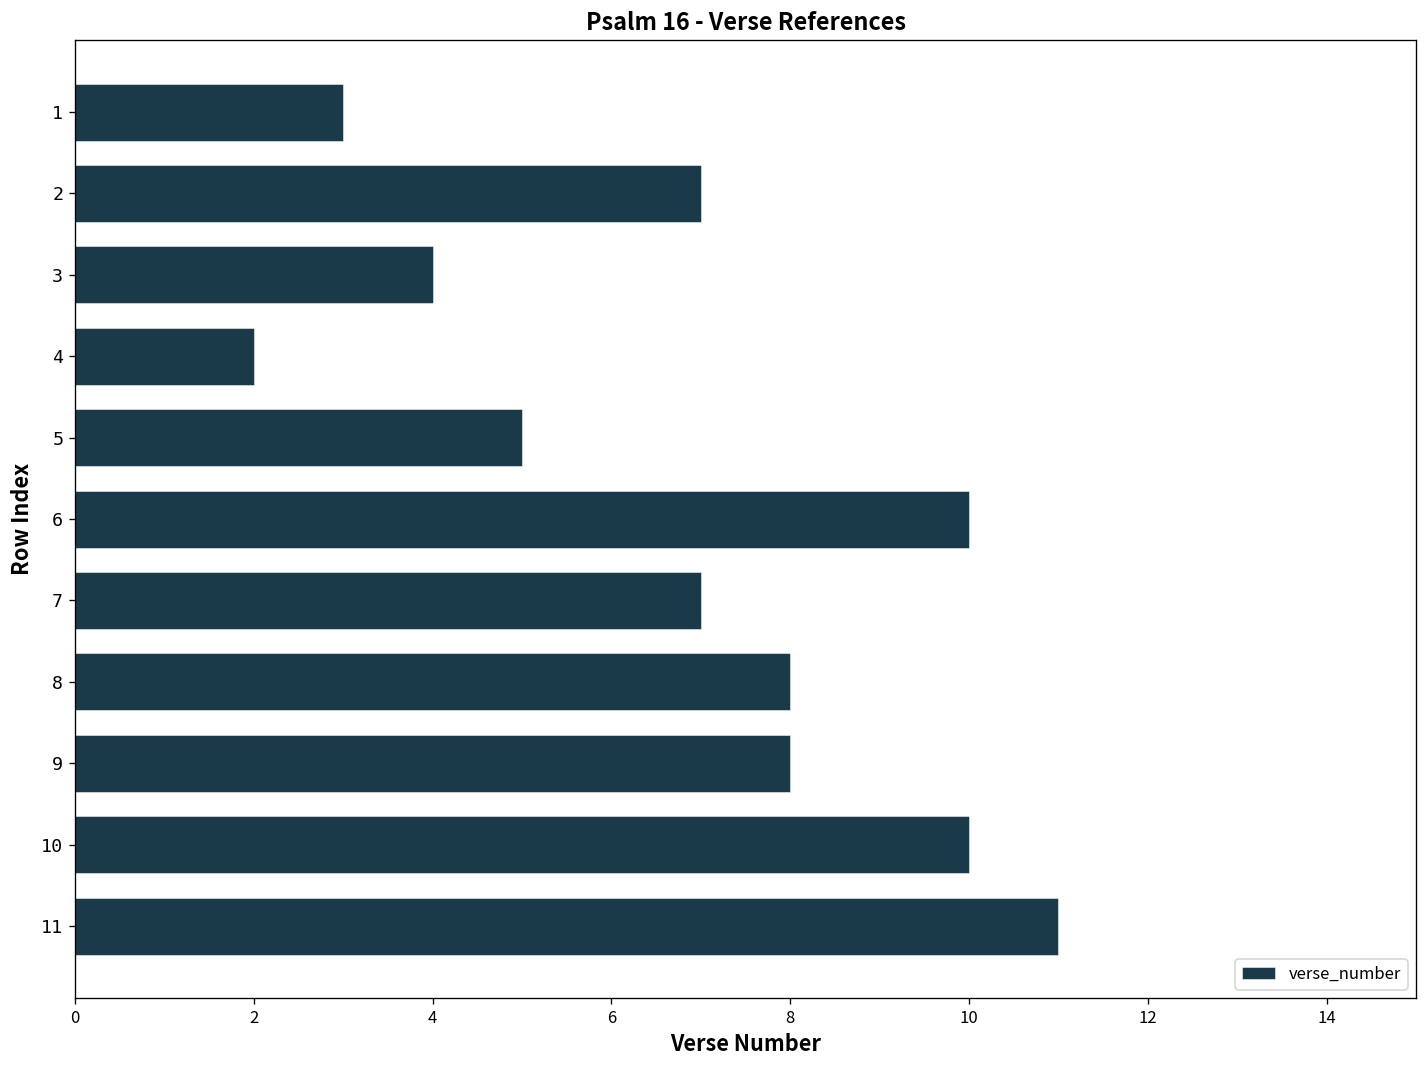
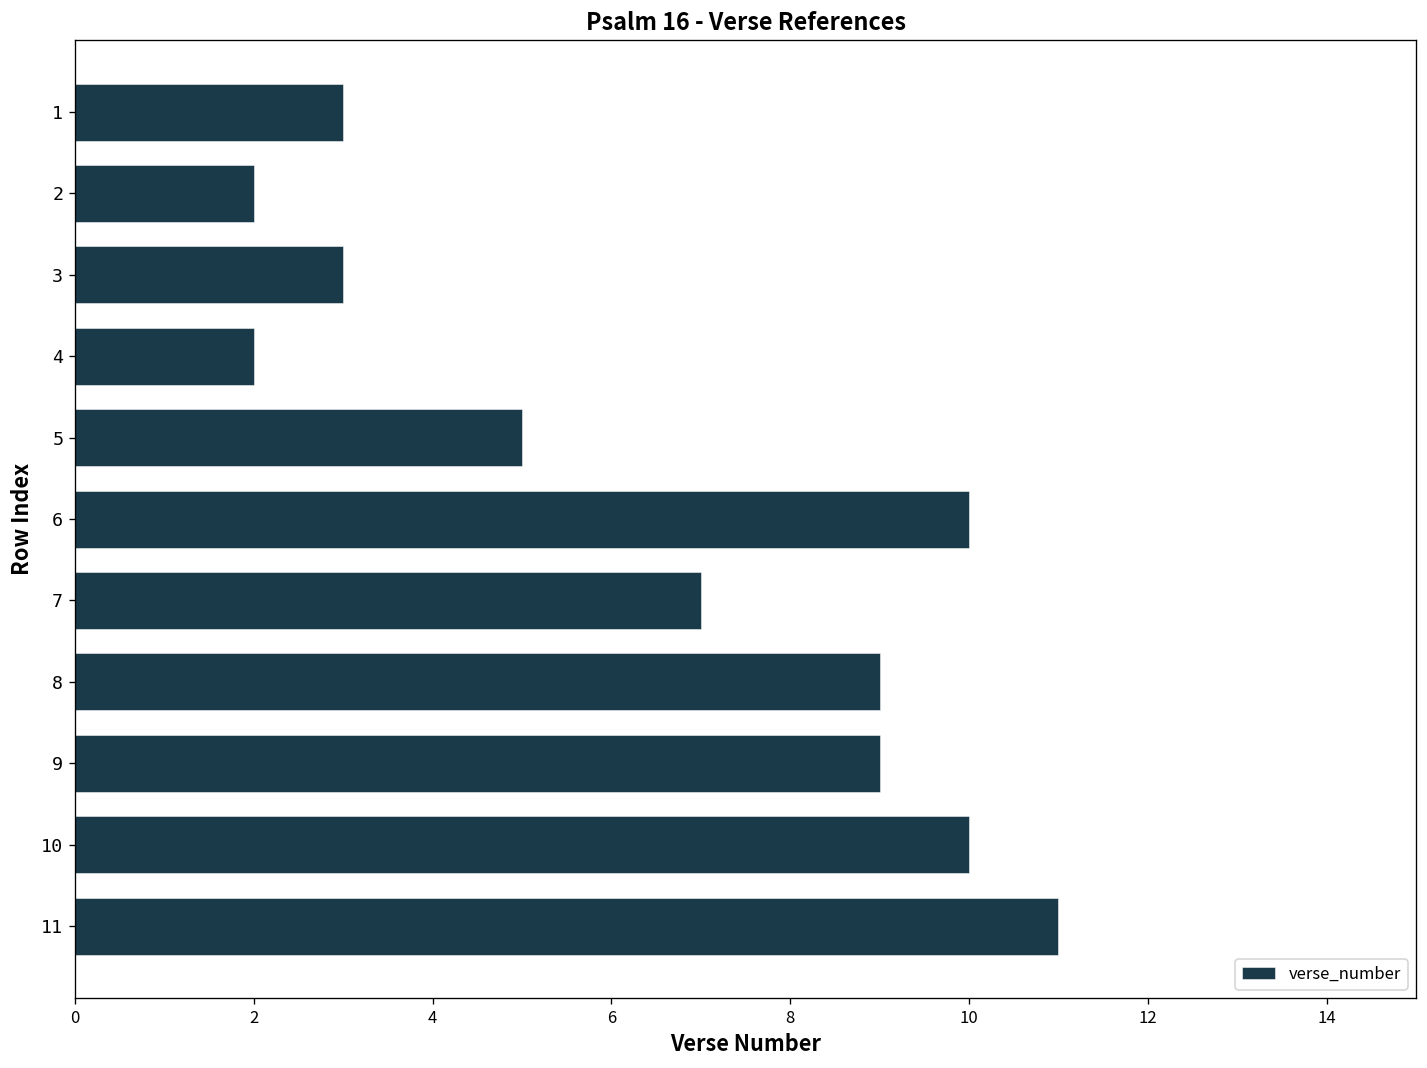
2: 7 -> 2
3: 4 -> 3
8: 8 -> 9
9: 8 -> 9
